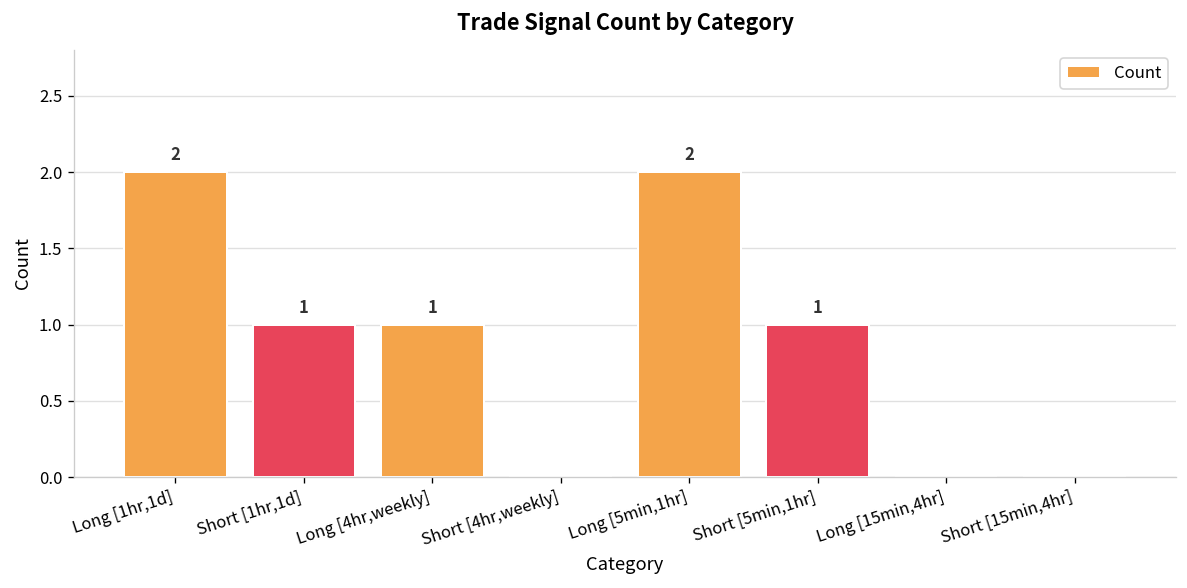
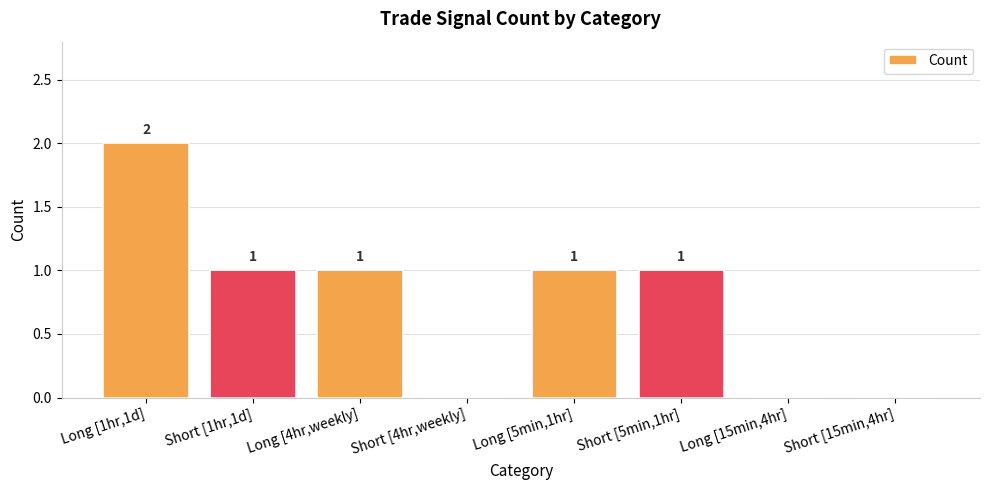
Long [5min,1hr]: 2 -> 1
